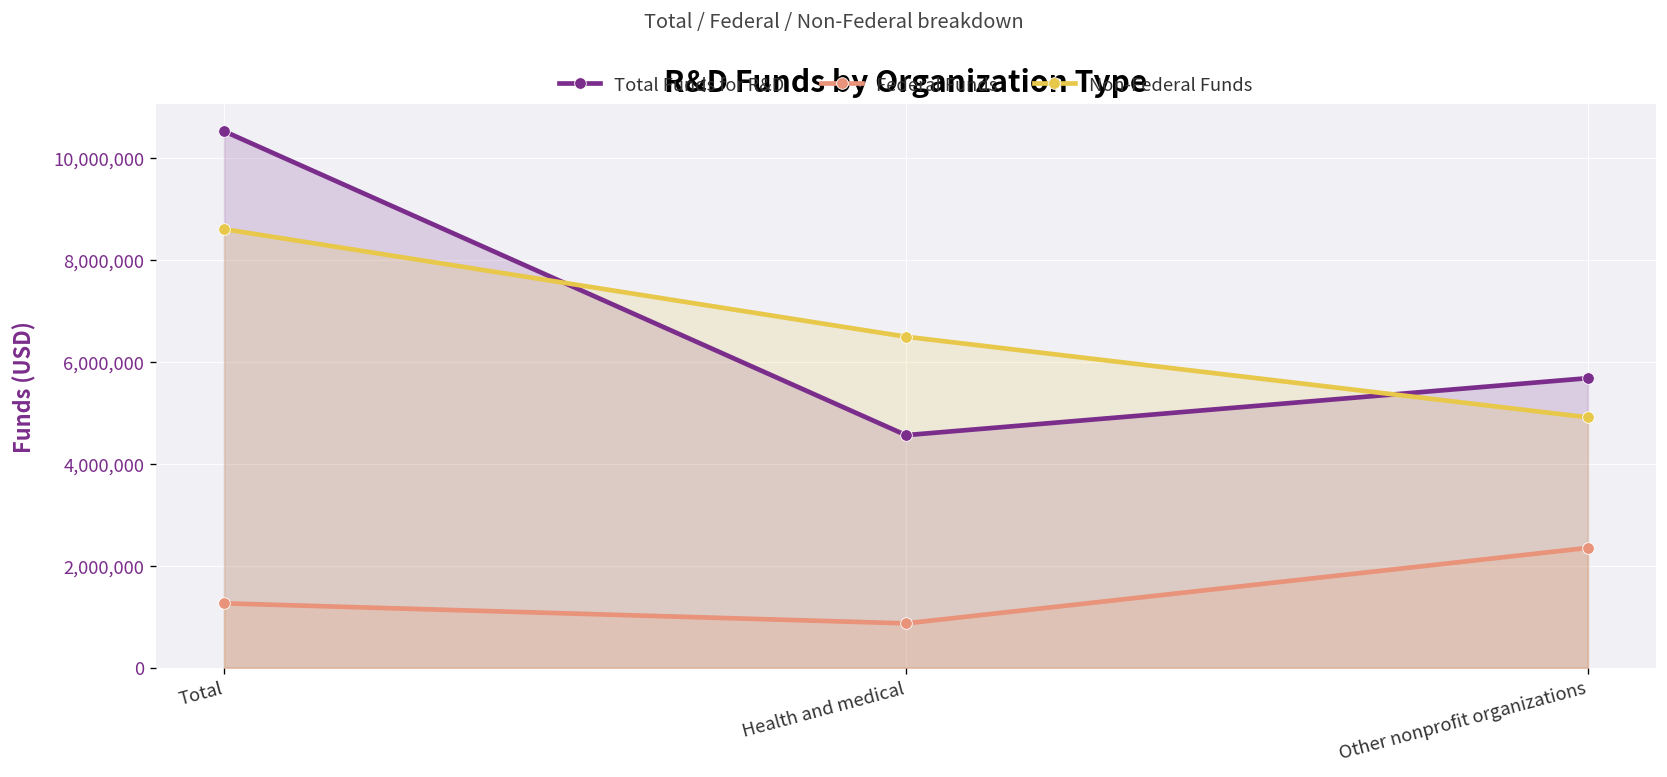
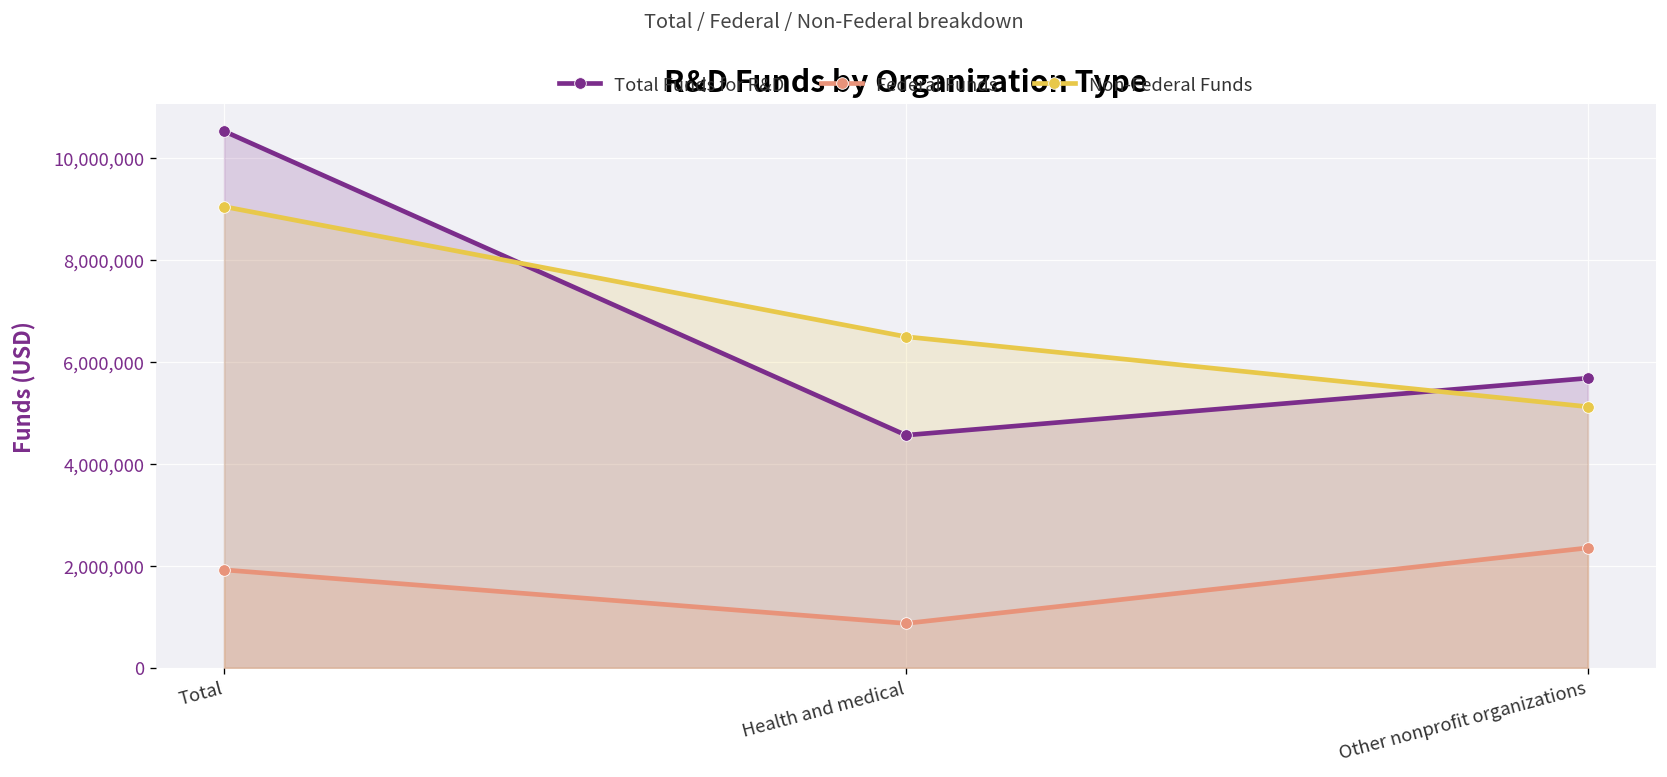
Federal Funds, Total: 1,300,000 -> 1,900,000
Non-Federal Funds, Total: 8,600,000 -> 9,000,000
Non-Federal Funds, Other nonprofit organizations: 4,900,000 -> 5,100,000
